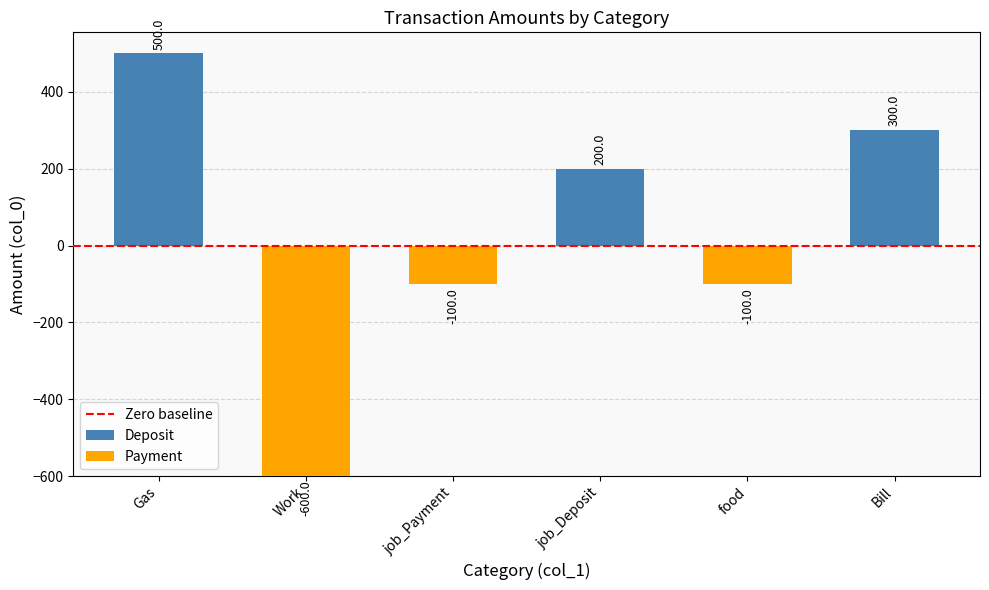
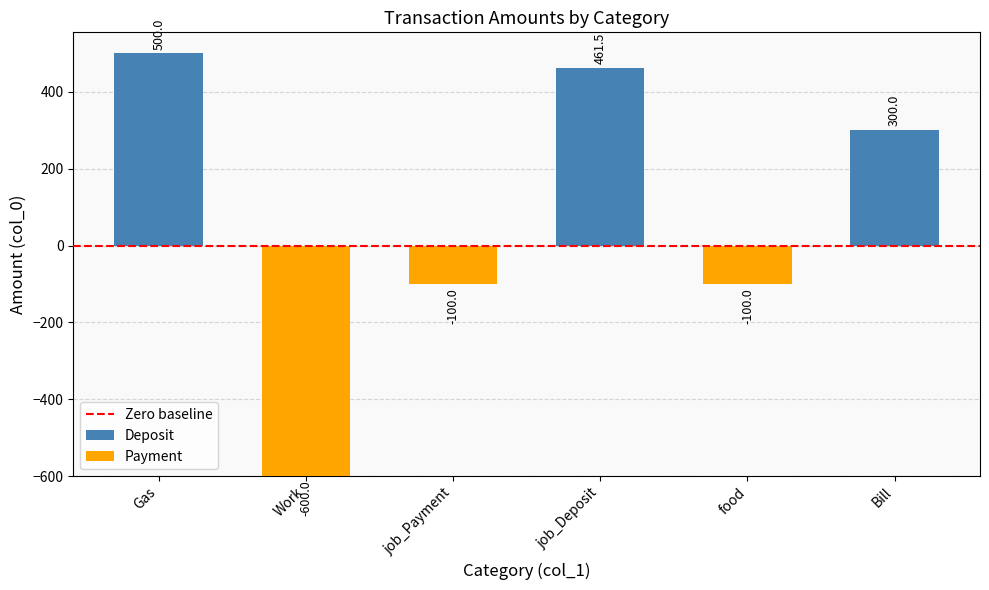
Deposit, job_Deposit: 200.0 -> 461.5
